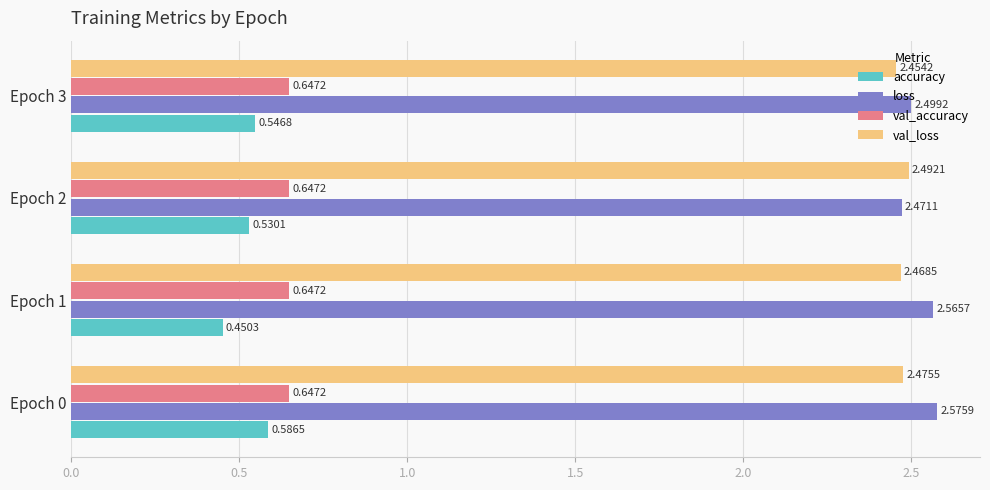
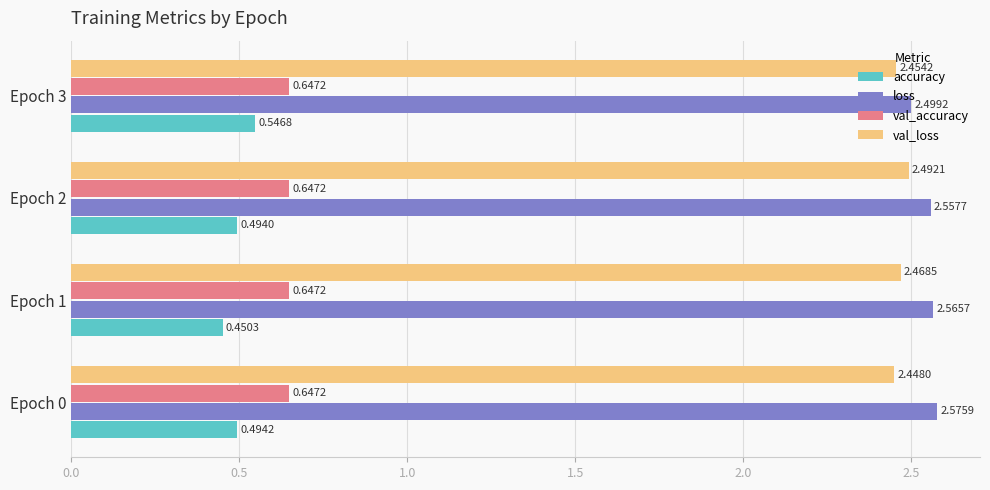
loss, Epoch 2: 2.4711 -> 2.5577
accuracy, Epoch 2: 0.5301 -> 0.4940
val_loss, Epoch 0: 2.4755 -> 2.4480
accuracy, Epoch 0: 0.5865 -> 0.4942
